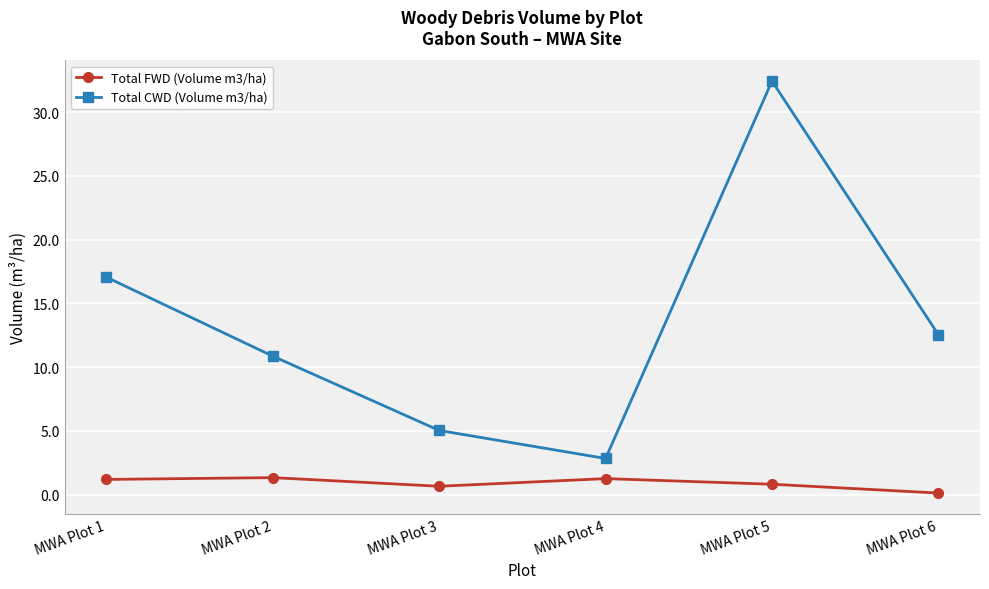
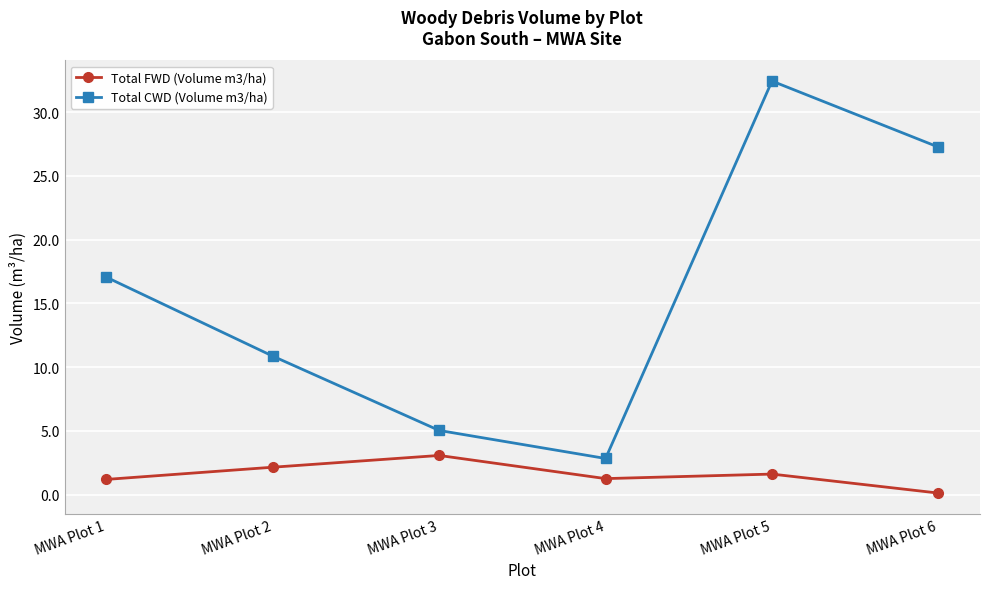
Total FWD (Volume m3/ha), MWA Plot 2: 1.3 -> 2.2
Total FWD (Volume m3/ha), MWA Plot 3: 0.7 -> 3.1
Total FWD (Volume m3/ha), MWA Plot 5: 0.8 -> 1.6
Total CWD (Volume m3/ha), MWA Plot 6: 12.5 -> 27.3
